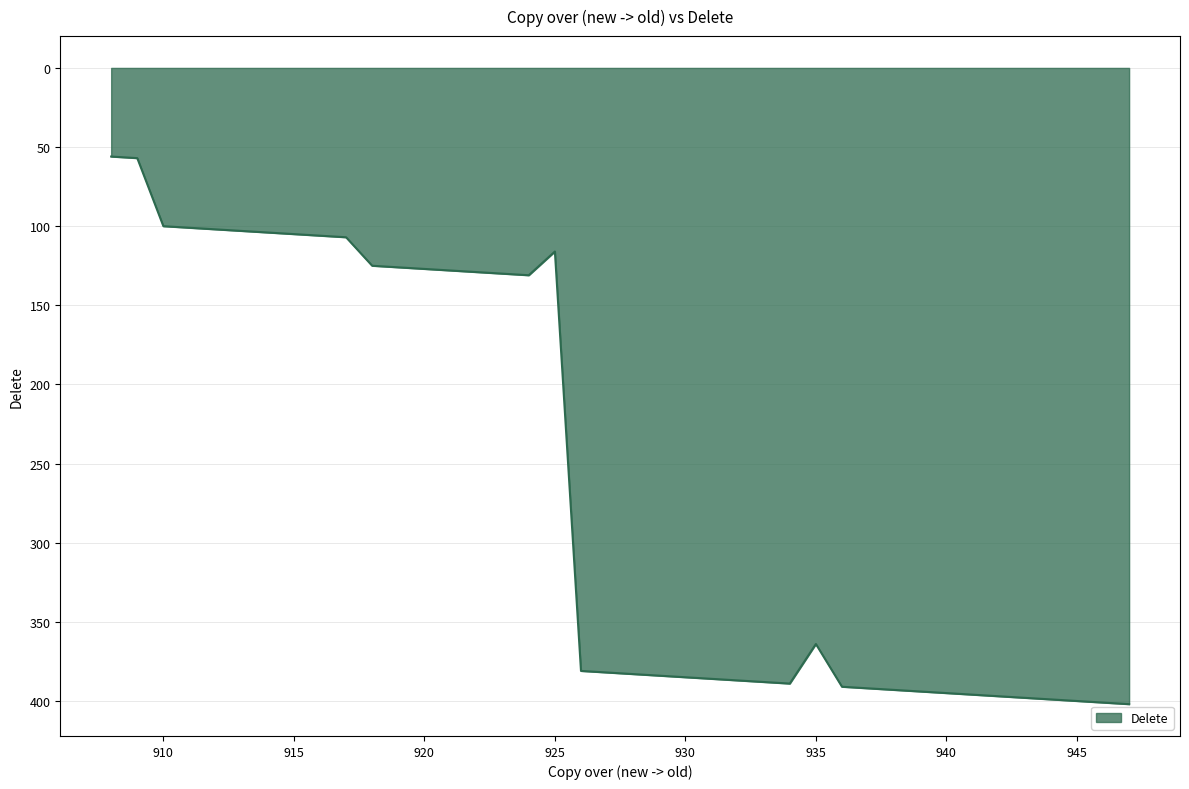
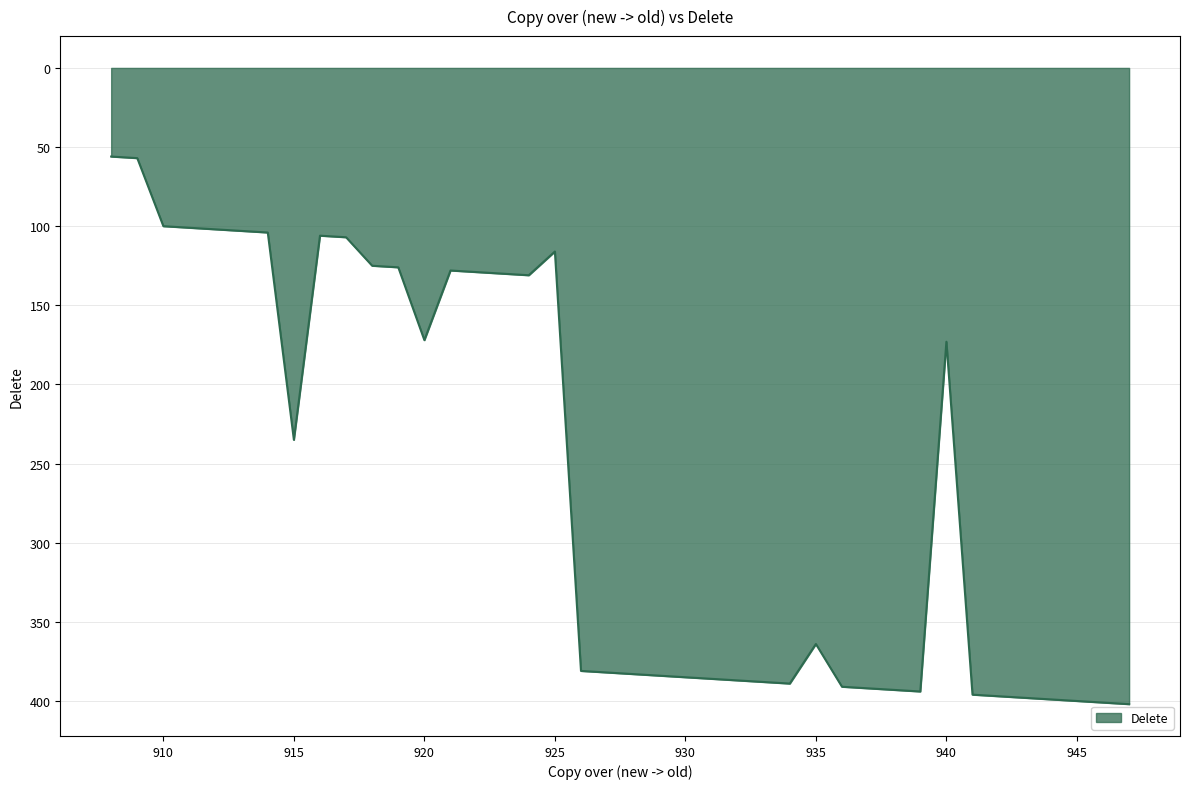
915: 105 -> 235
920: 127 -> 172
940: 395 -> 173
